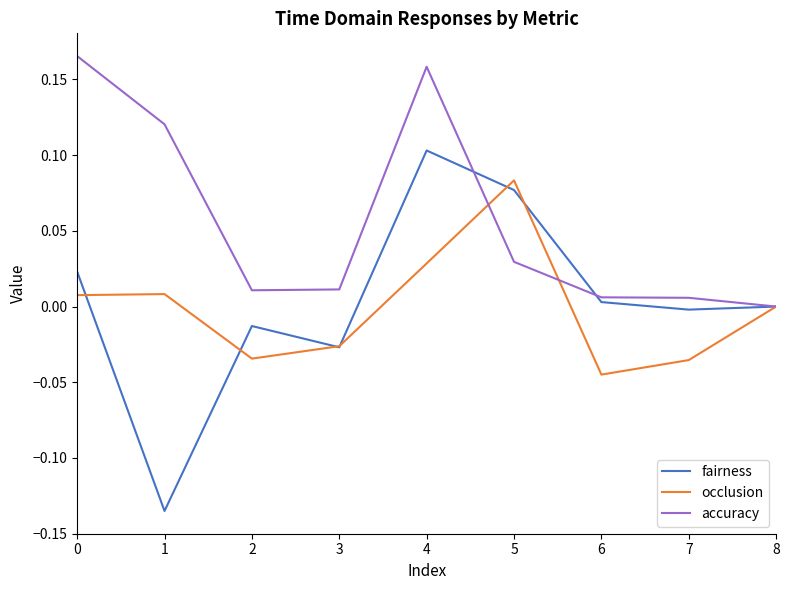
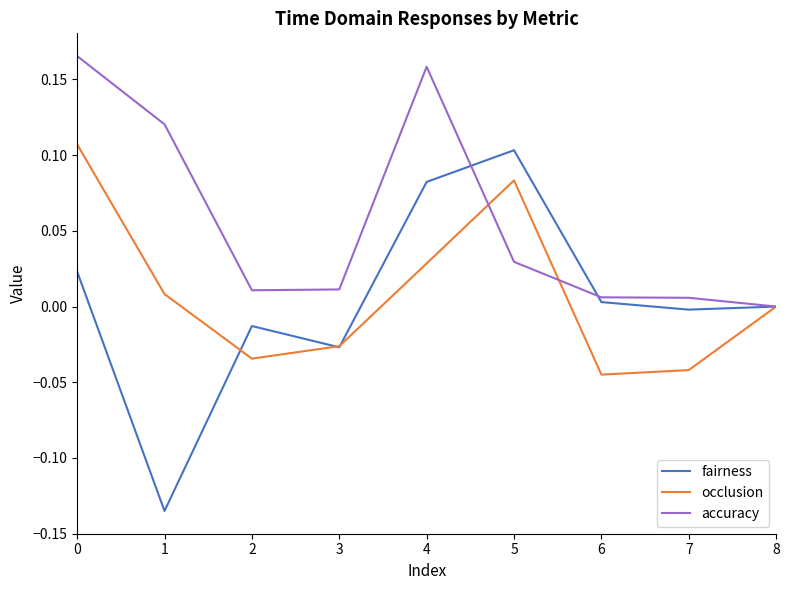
occlusion, 0: 0.008 -> 0.107
fairness, 4: 0.103 -> 0.082
fairness, 5: 0.077 -> 0.103
occlusion, 7: -0.035 -> -0.042
